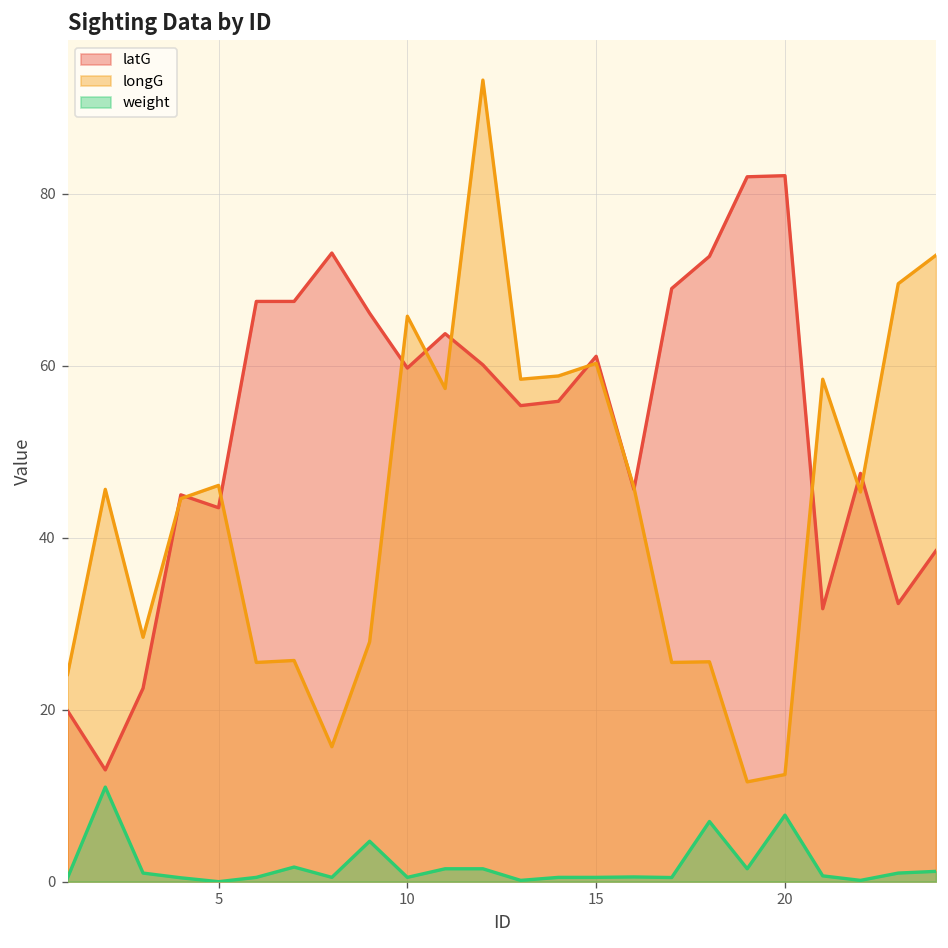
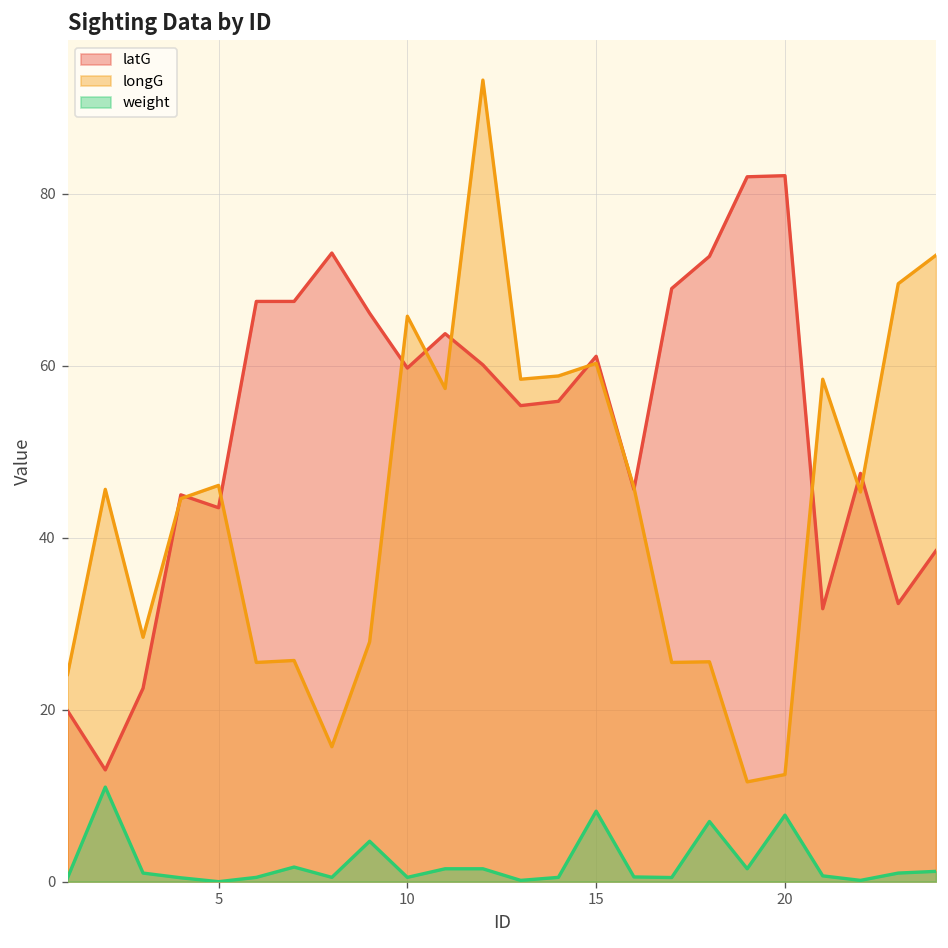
weight, 15: 1 -> 8
